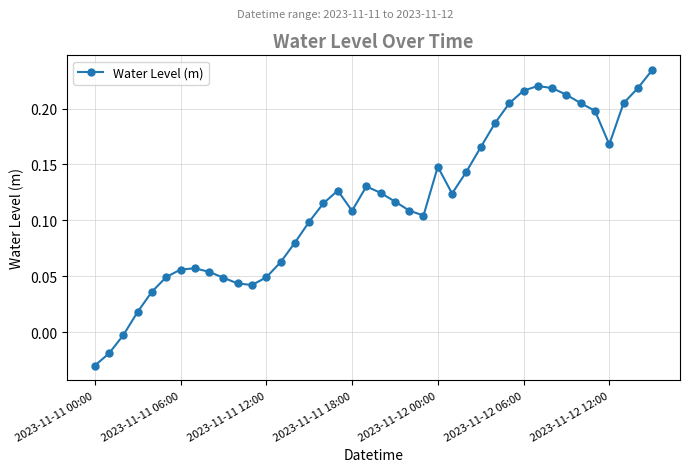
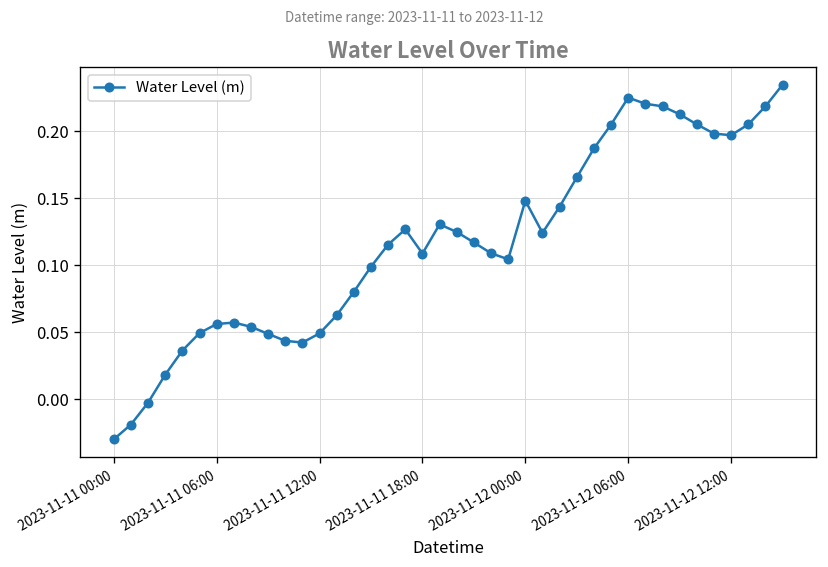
2023-11-12 06:00: 0.216 -> 0.225
2023-11-12 12:00: 0.168 -> 0.197
